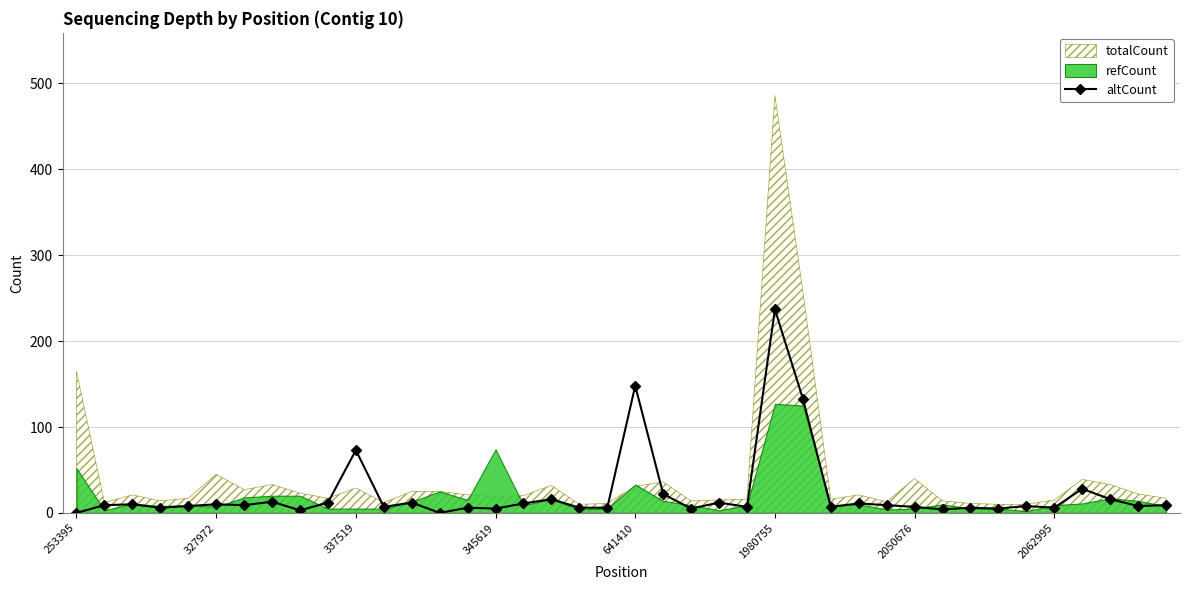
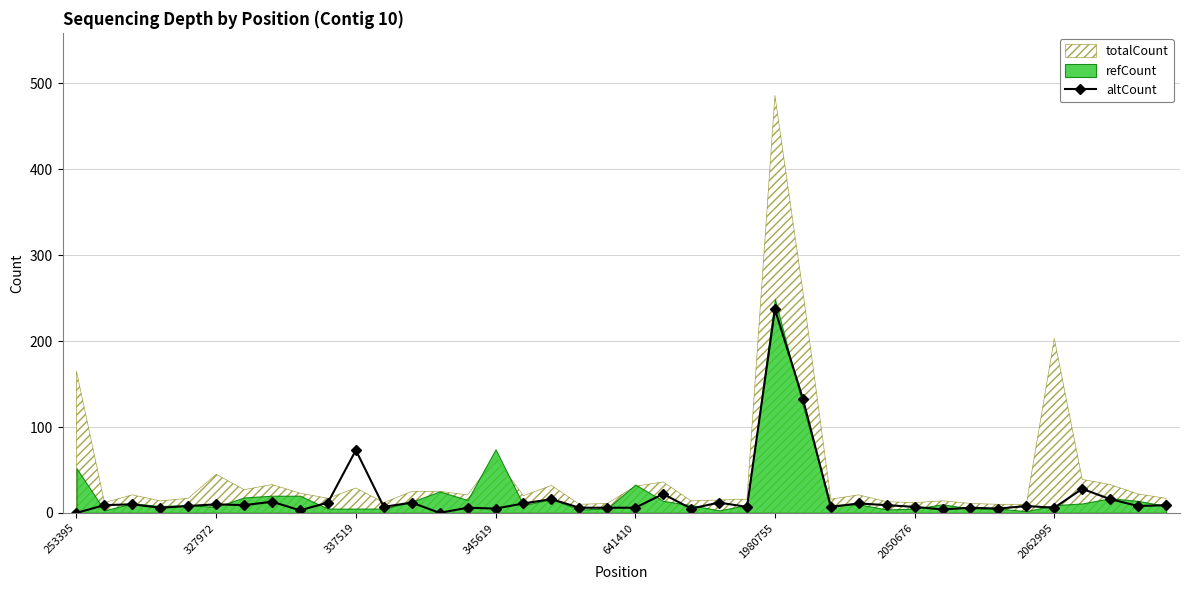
totalCount, 345619: 20 -> 60
altCount, 641410: 150 -> 10
refCount, 1980755: 130 -> 250
totalCount, 2050676: 40 -> 10
totalCount, 2062995: 20 -> 200
